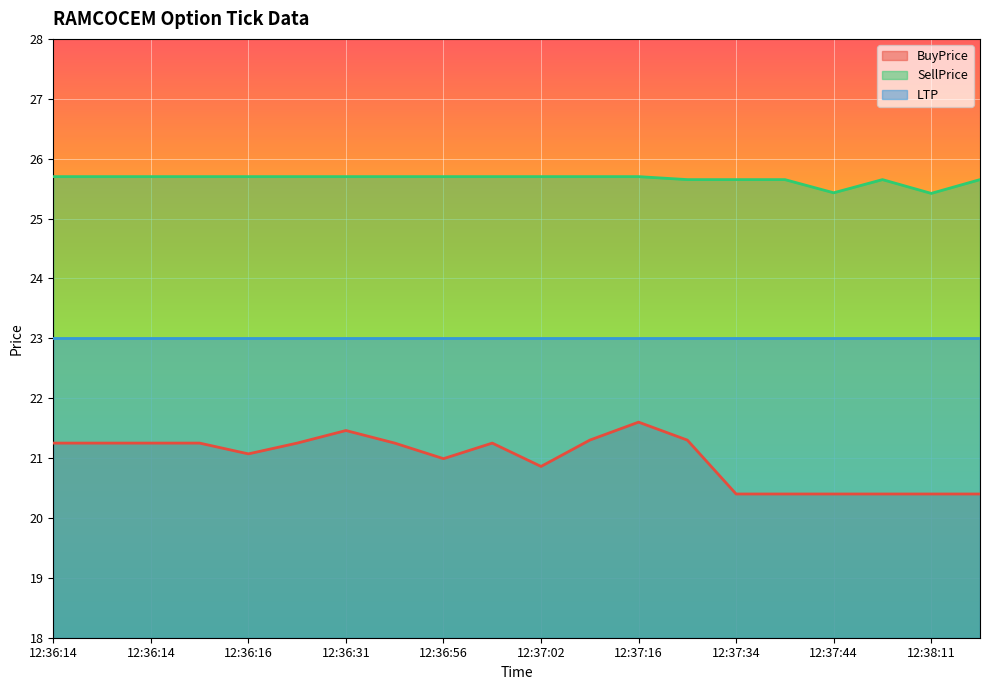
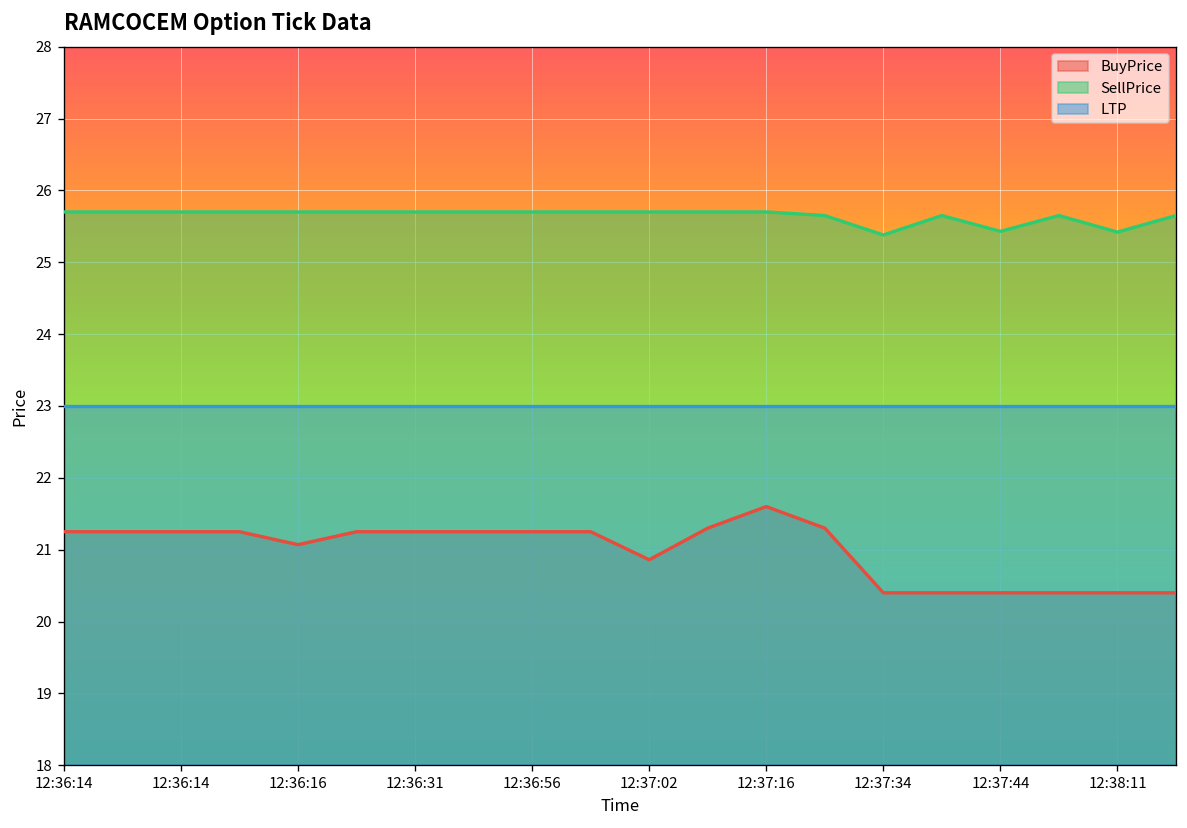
BuyPrice, 12:36:31: 21.5 -> 21.3
BuyPrice, 12:36:56: 21.0 -> 21.3
SellPrice, 12:37:34: 25.7 -> 25.4
